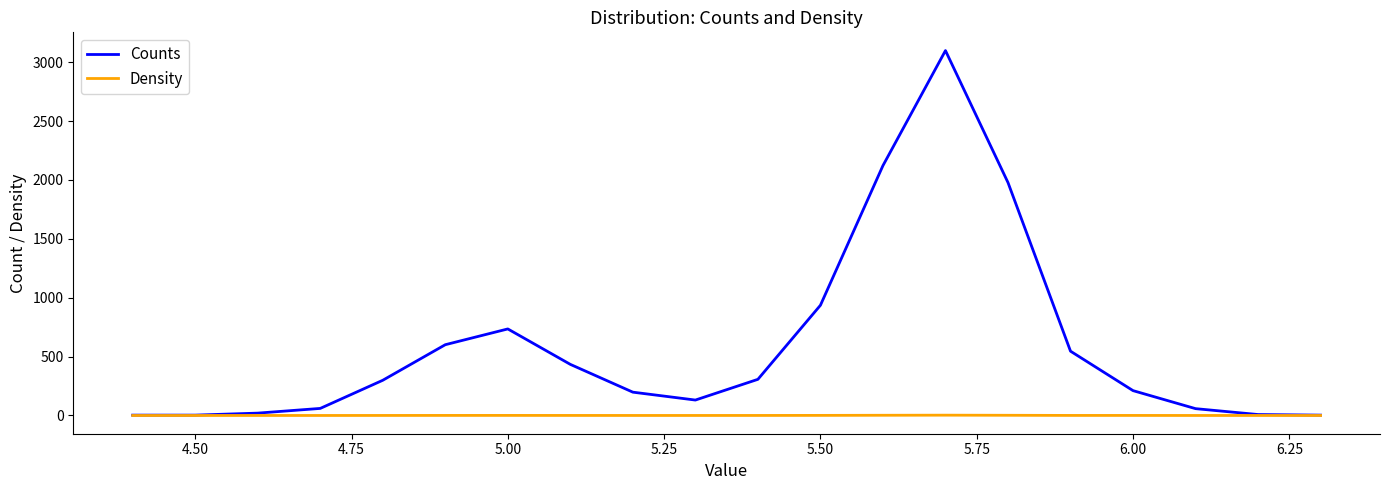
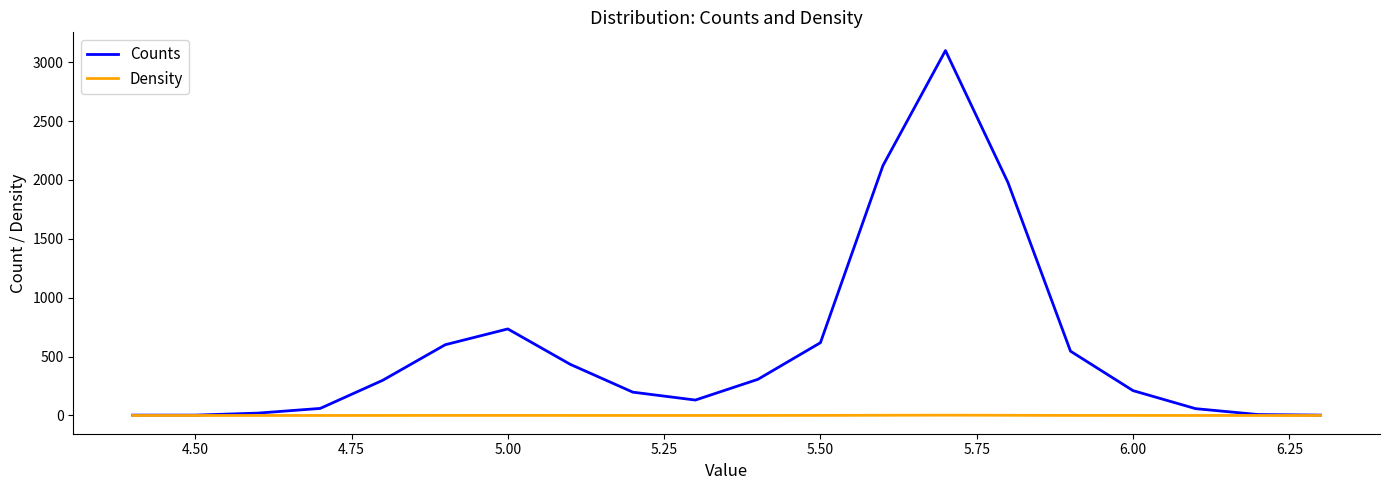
Counts, 5.50: 940 -> 620
